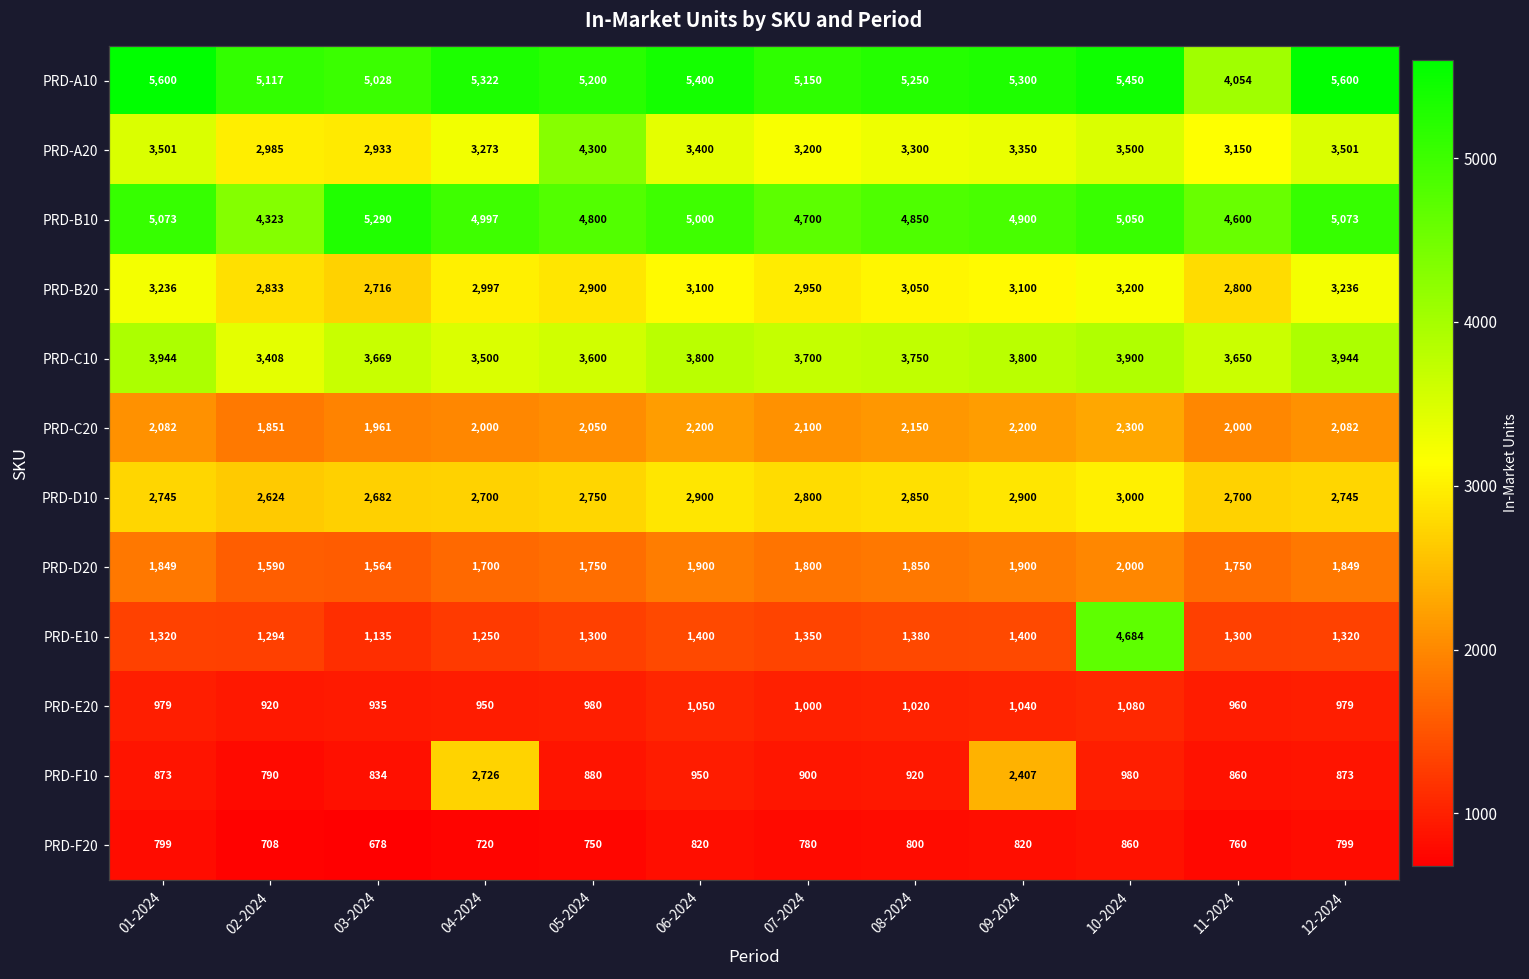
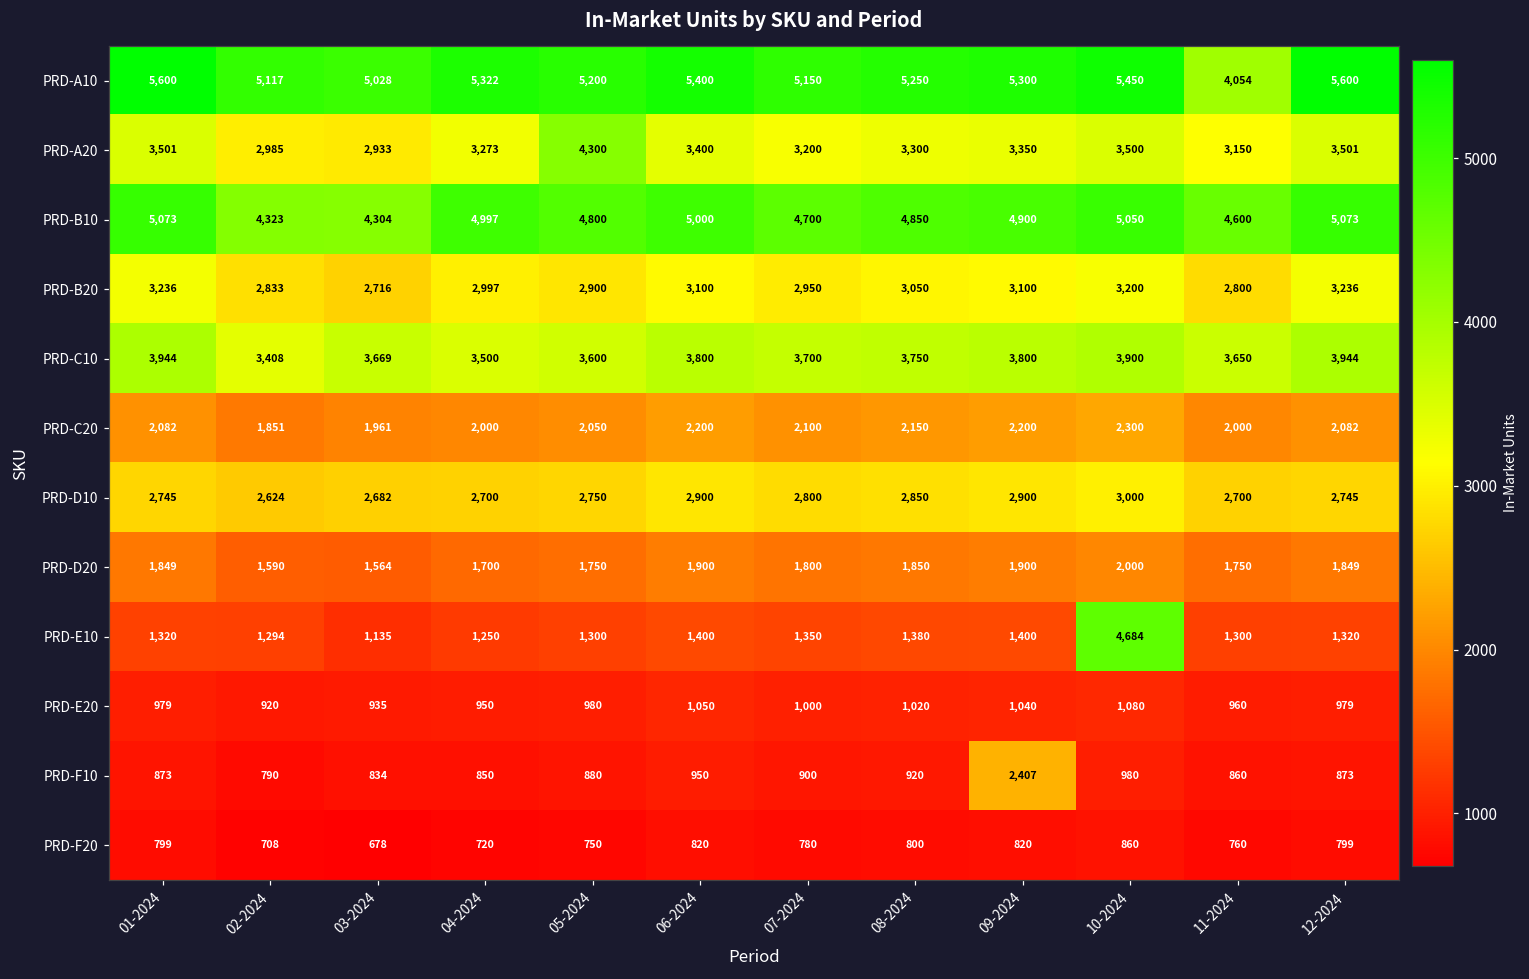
PRD-B10, 03-2024: 5,290 -> 4,304
PRD-F10, 04-2024: 2,726 -> 850
